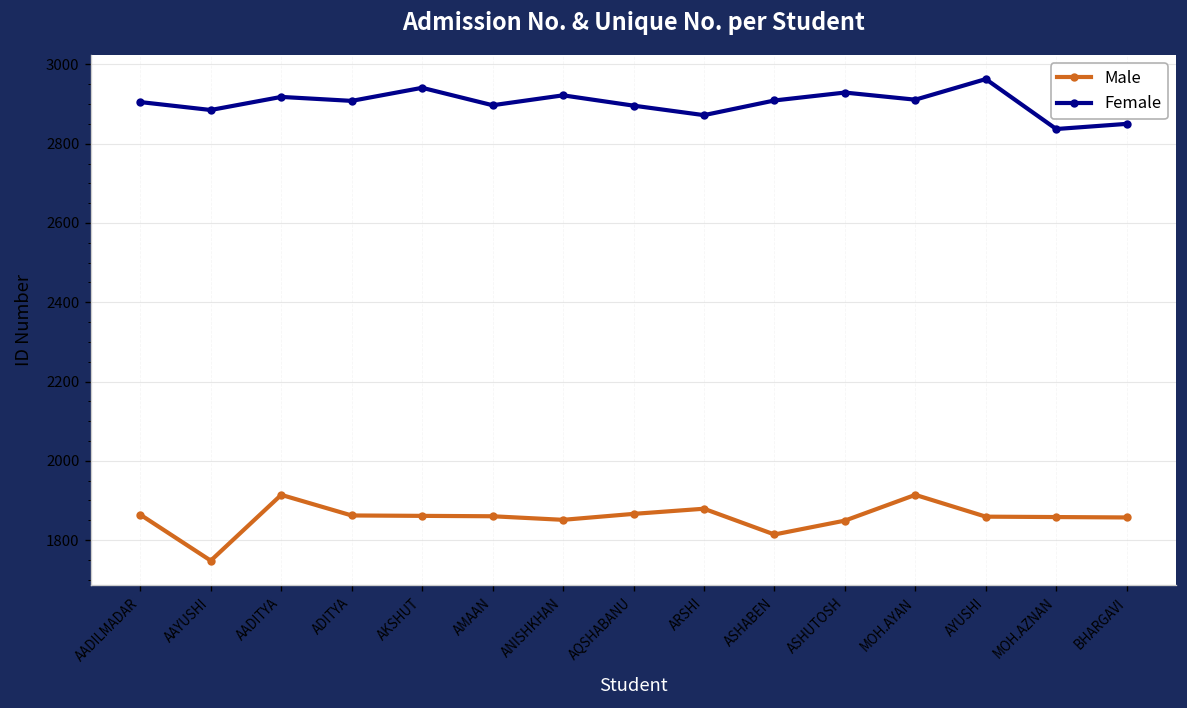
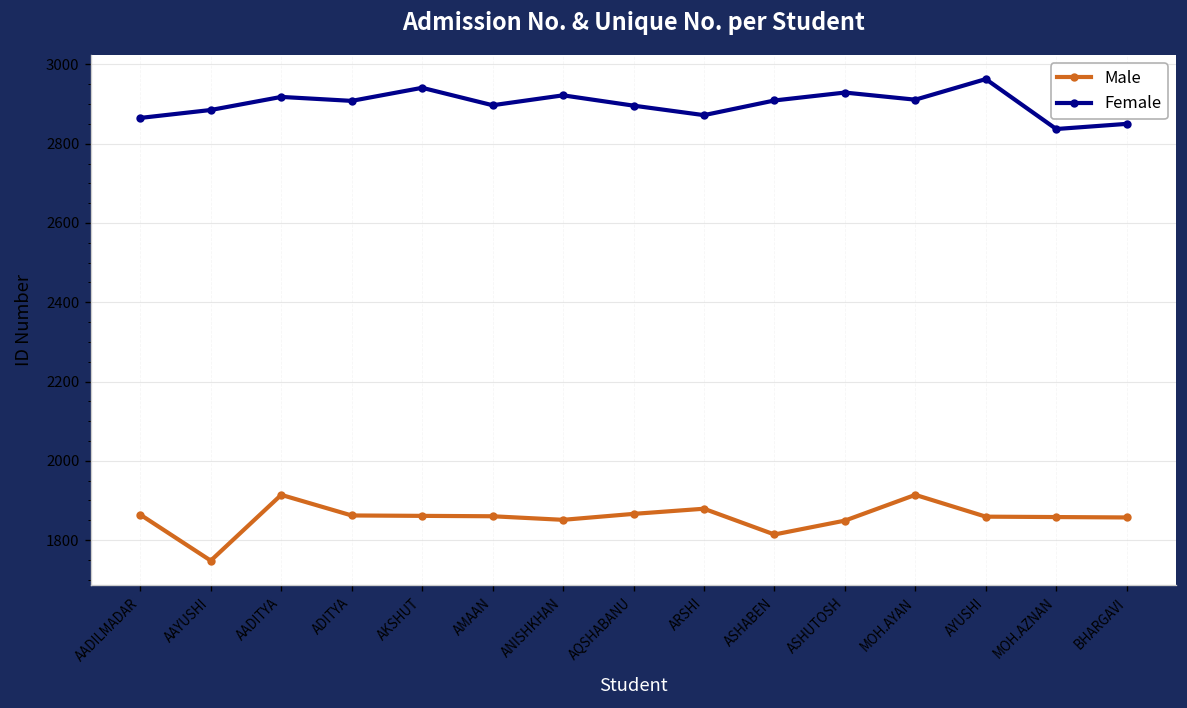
Female, AADILMADAR: 2910 -> 2870
